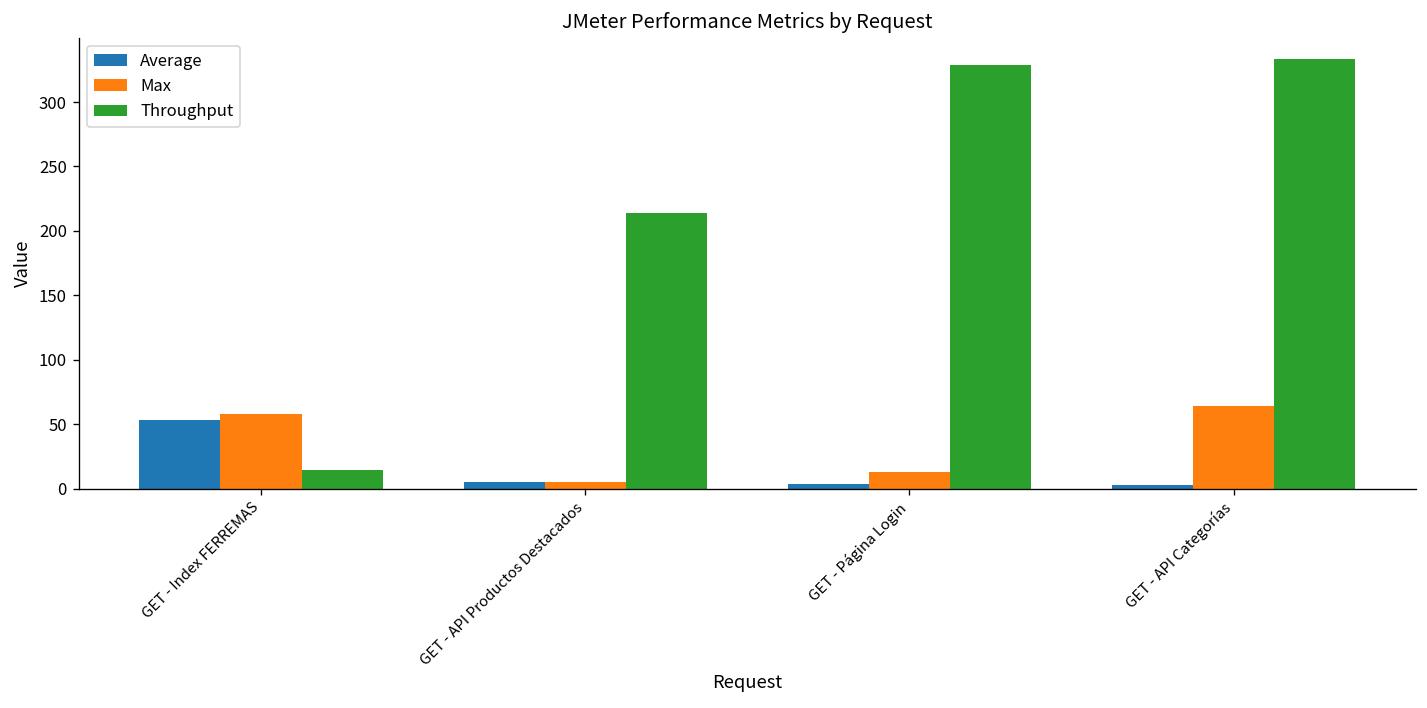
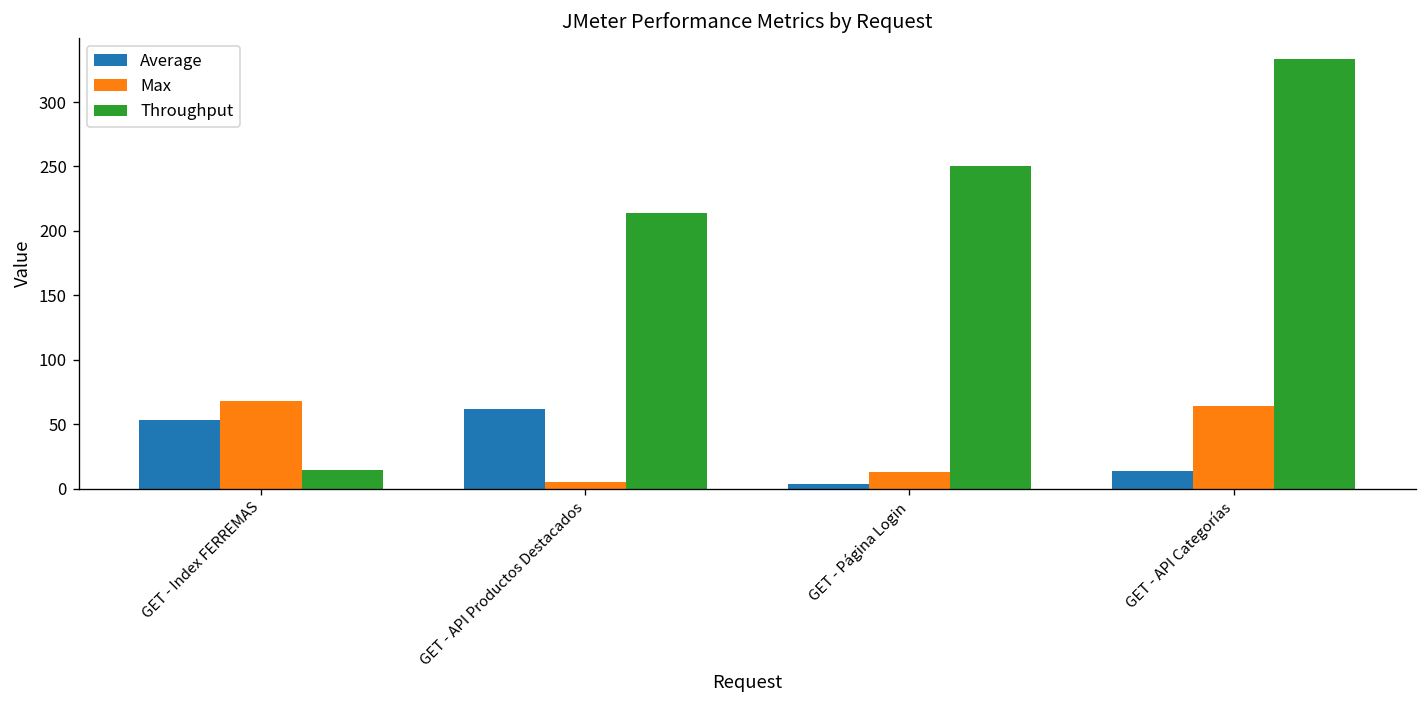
Max, GET - Index FERREMAS: 58 -> 68
Average, GET - API Productos Destacados: 5 -> 62
Throughput, GET - Página Login: 329 -> 250
Average, GET - API Categorías: 3 -> 14
